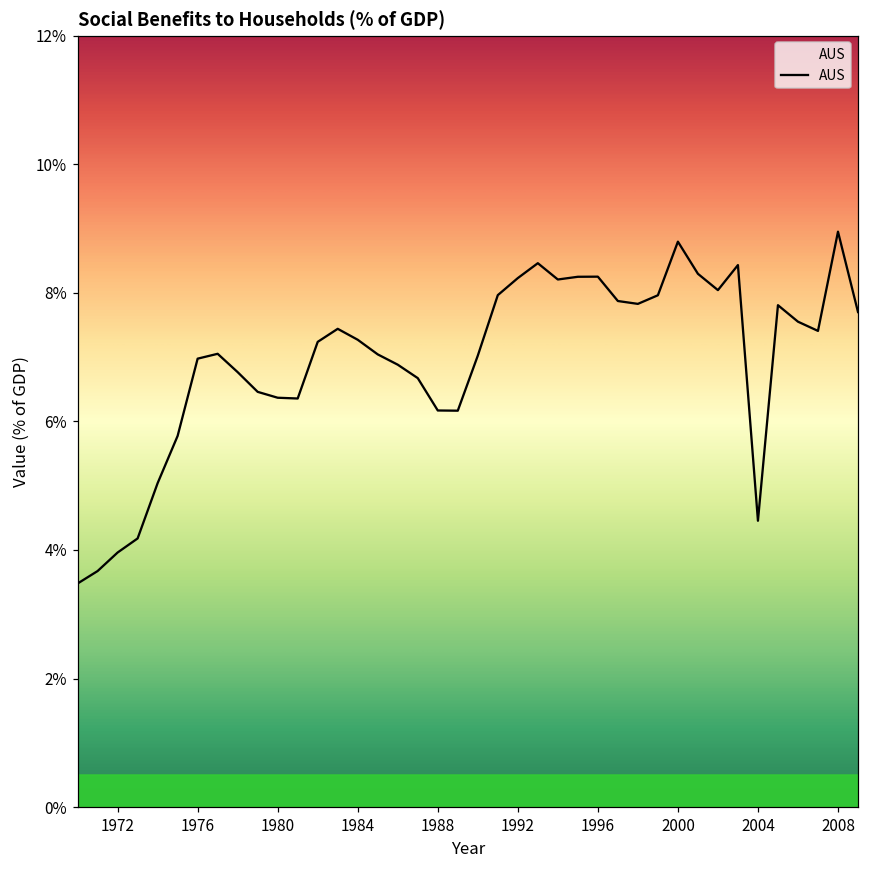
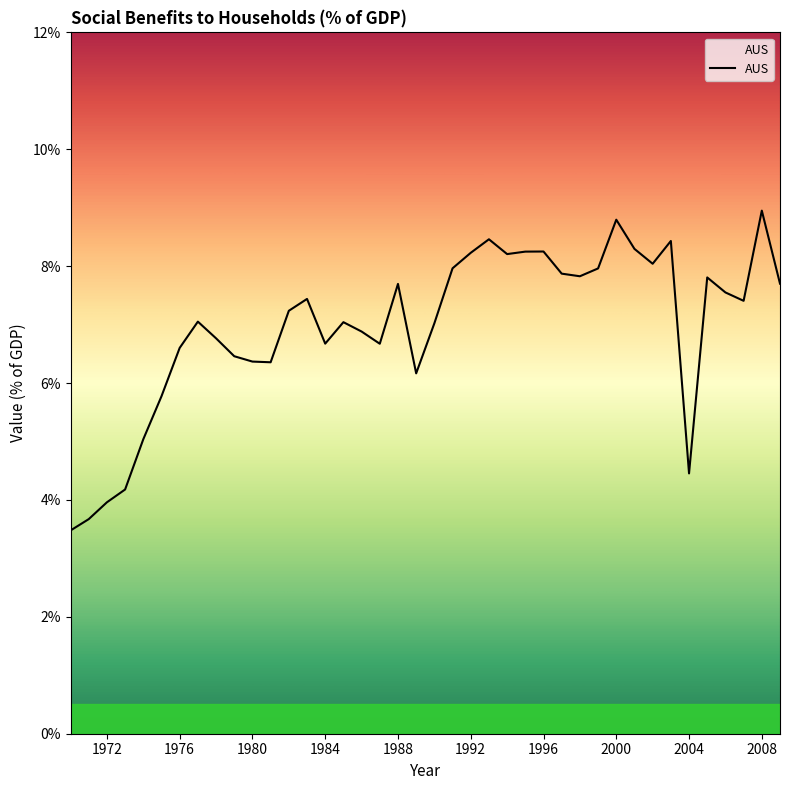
1976: 7.0% -> 6.6%
1984: 7.3% -> 6.7%
1988: 6.2% -> 7.7%
